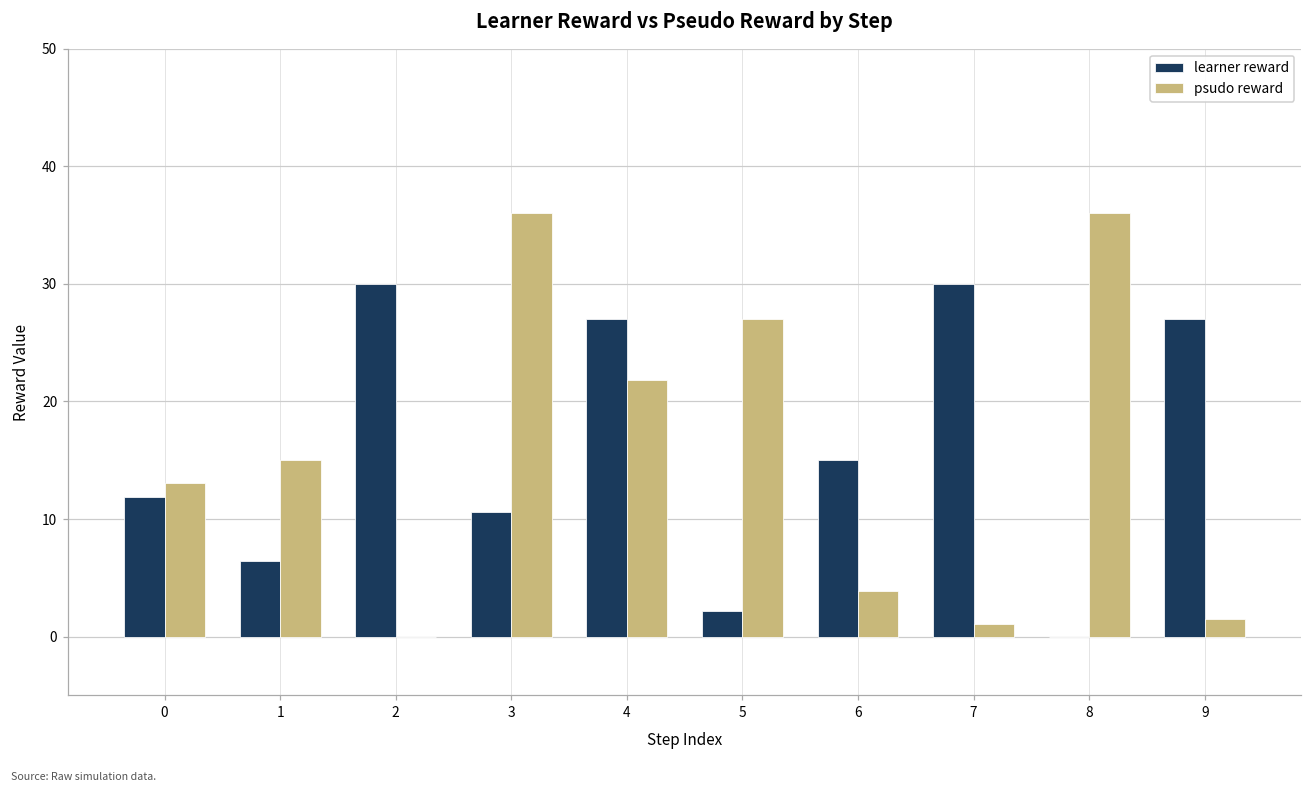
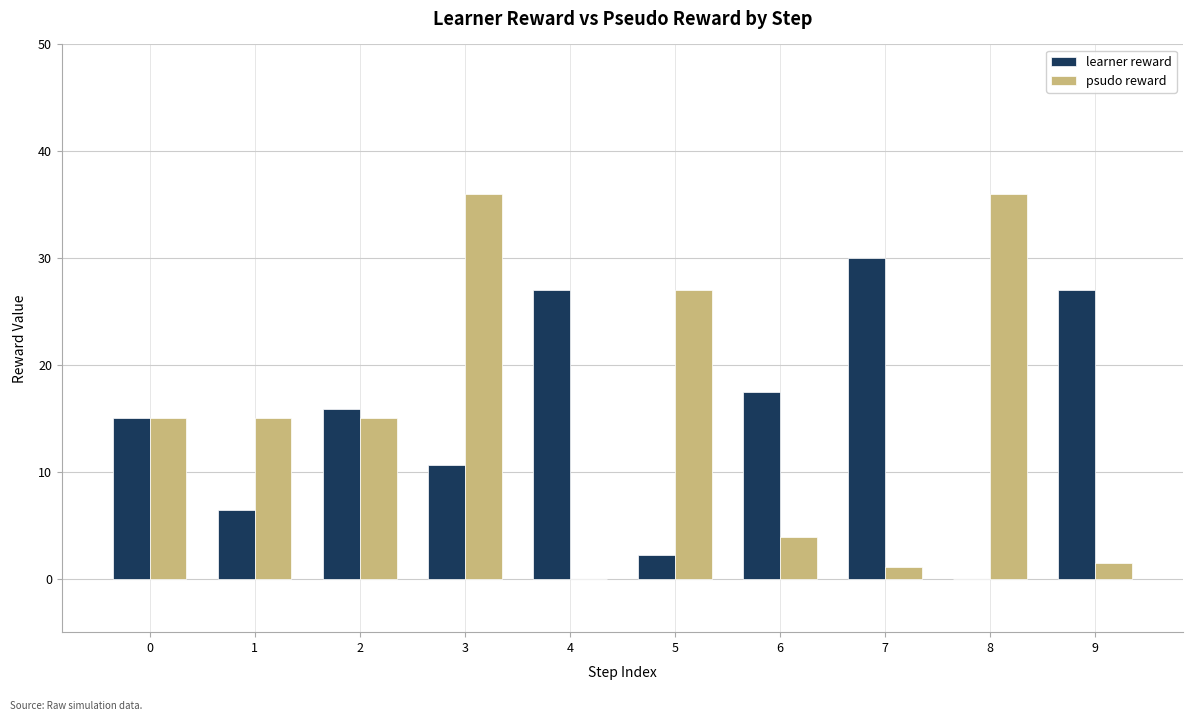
learner reward, 0: 11.9 -> 15.0
psudo reward, 0: 13.1 -> 15.0
learner reward, 2: 30.0 -> 15.9
psudo reward, 2: 0 -> 15
psudo reward, 4: 21.8 -> 0.0
learner reward, 6: 15.0 -> 17.5
